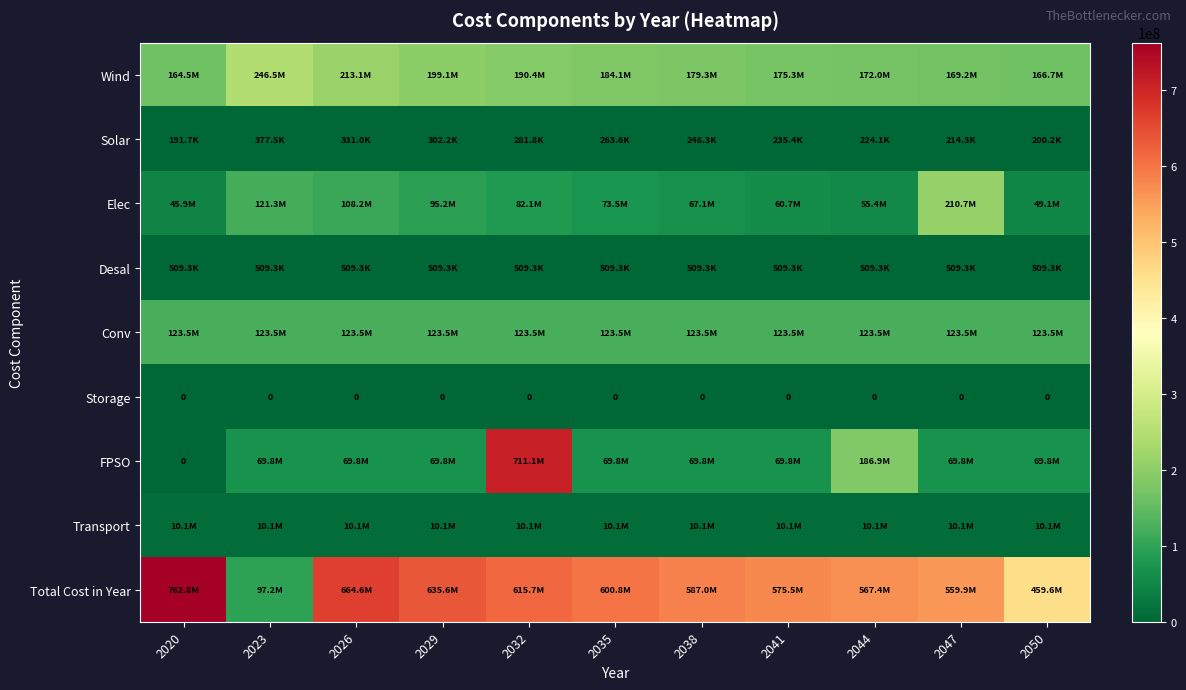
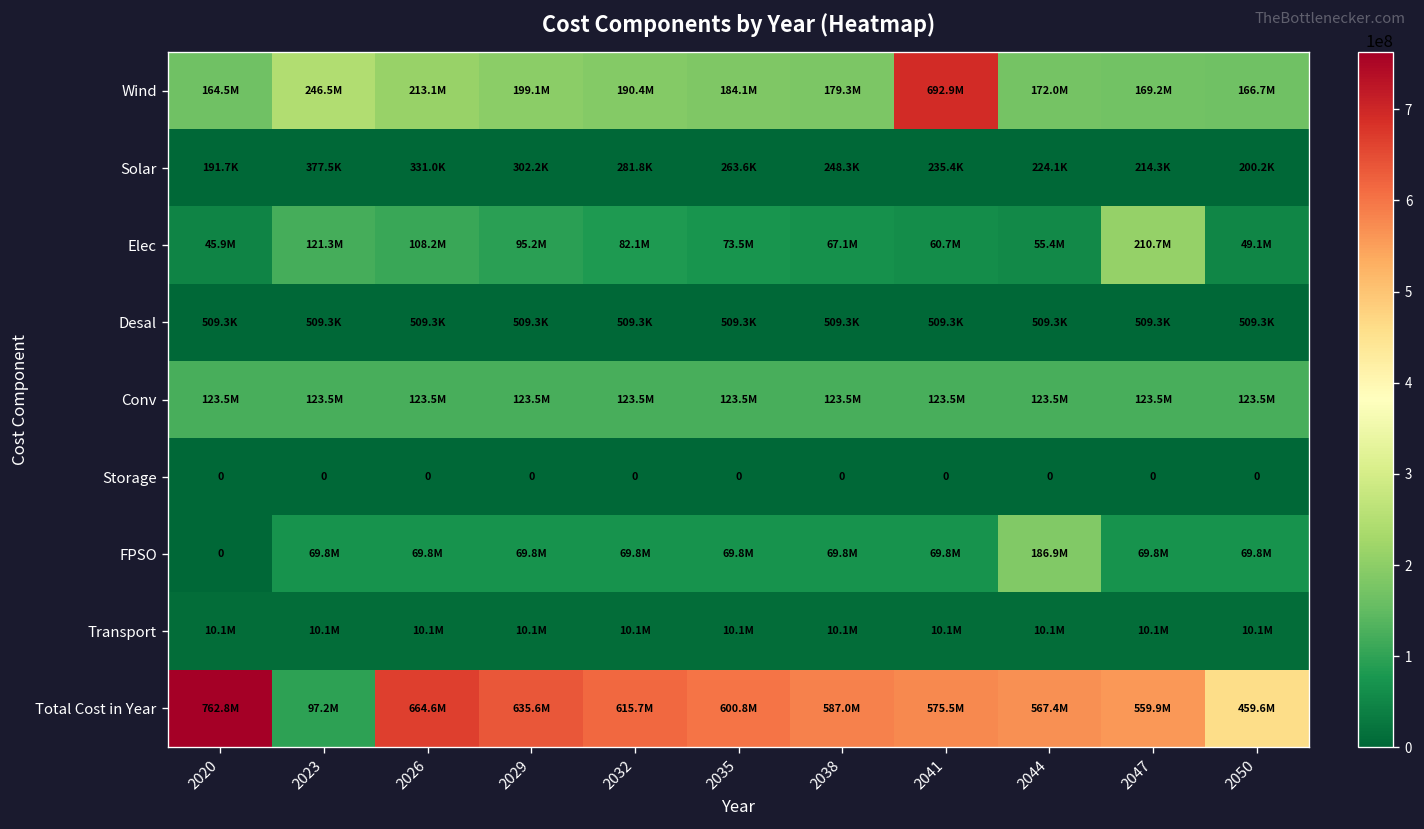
Wind, 2041: 175.3M -> 692.9M
FPSO, 2032: 711.1M -> 69.8M
